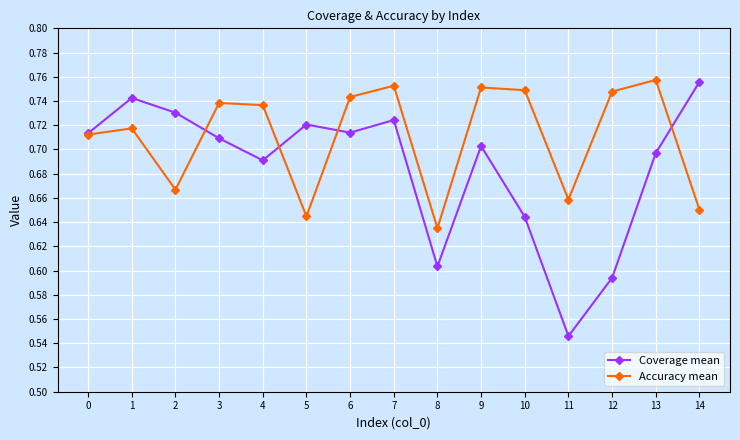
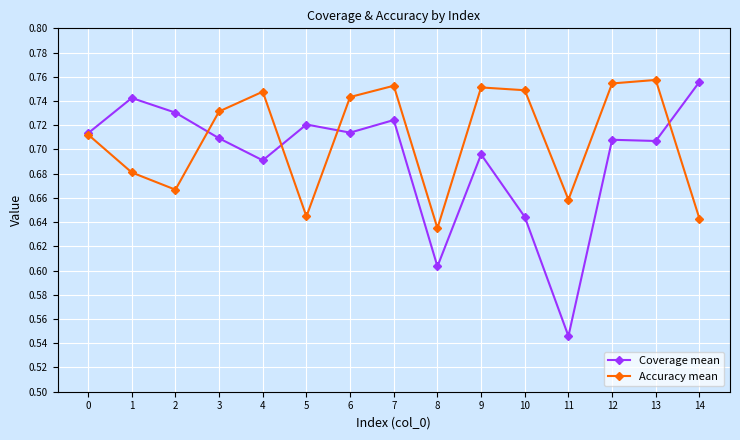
Accuracy mean, 1: 0.717 -> 0.681
Accuracy mean, 3: 0.738 -> 0.731
Accuracy mean, 4: 0.737 -> 0.748
Coverage mean, 9: 0.703 -> 0.696
Coverage mean, 12: 0.594 -> 0.708
Accuracy mean, 12: 0.748 -> 0.755
Coverage mean, 13: 0.697 -> 0.707
Accuracy mean, 14: 0.650 -> 0.643
